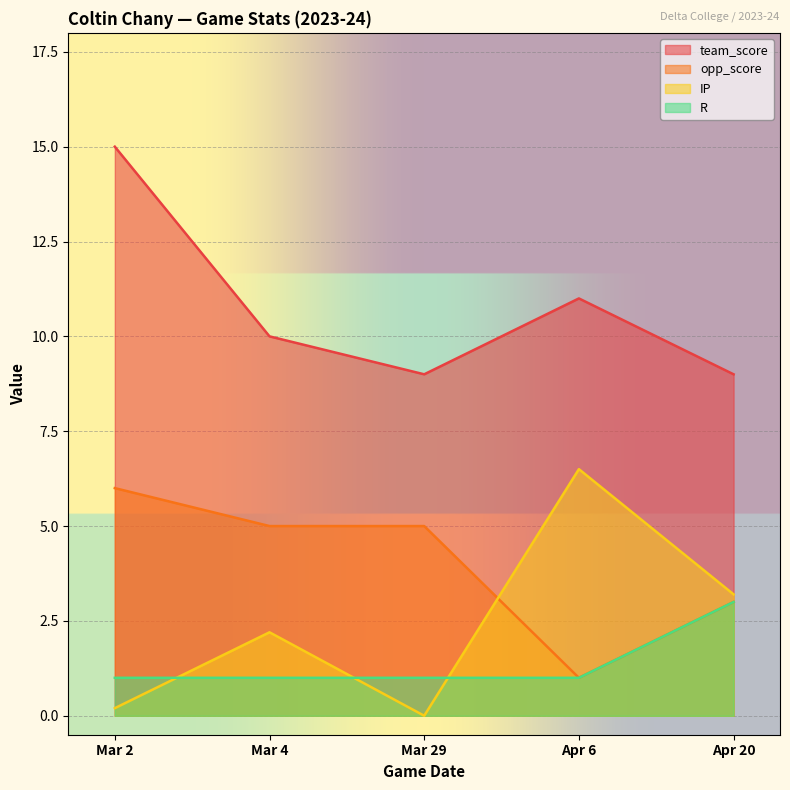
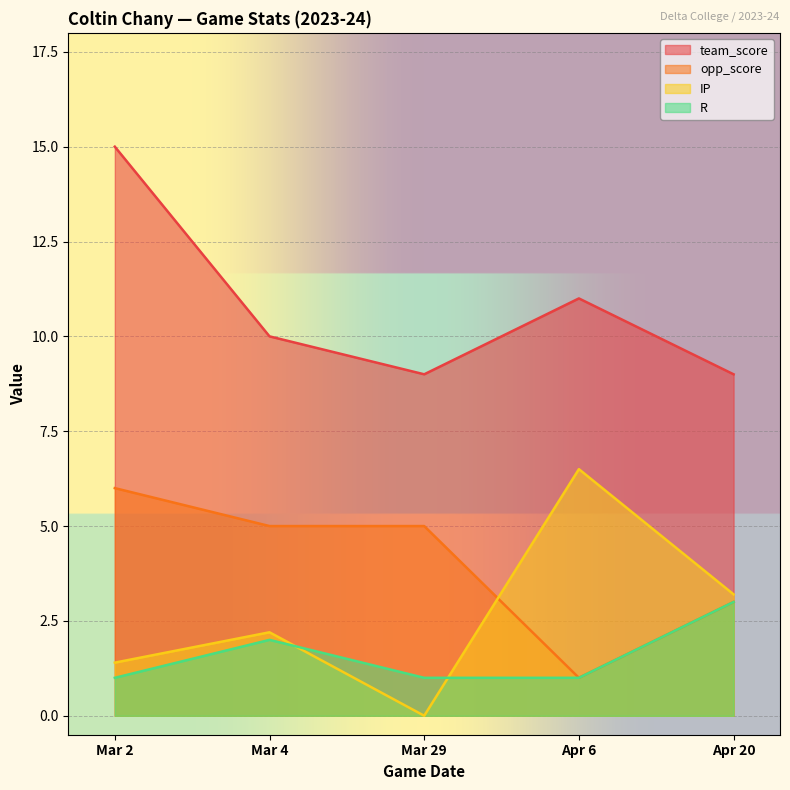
IP, Mar 2: 0.2 -> 1.4
R, Mar 4: 1 -> 2
